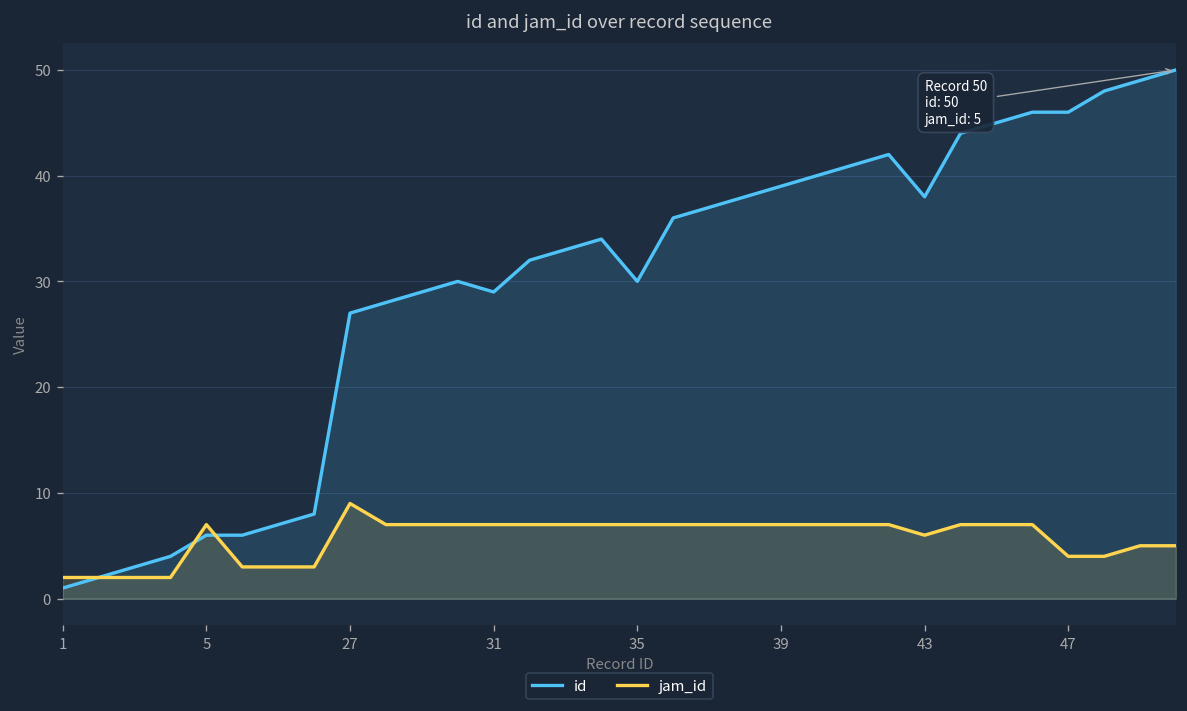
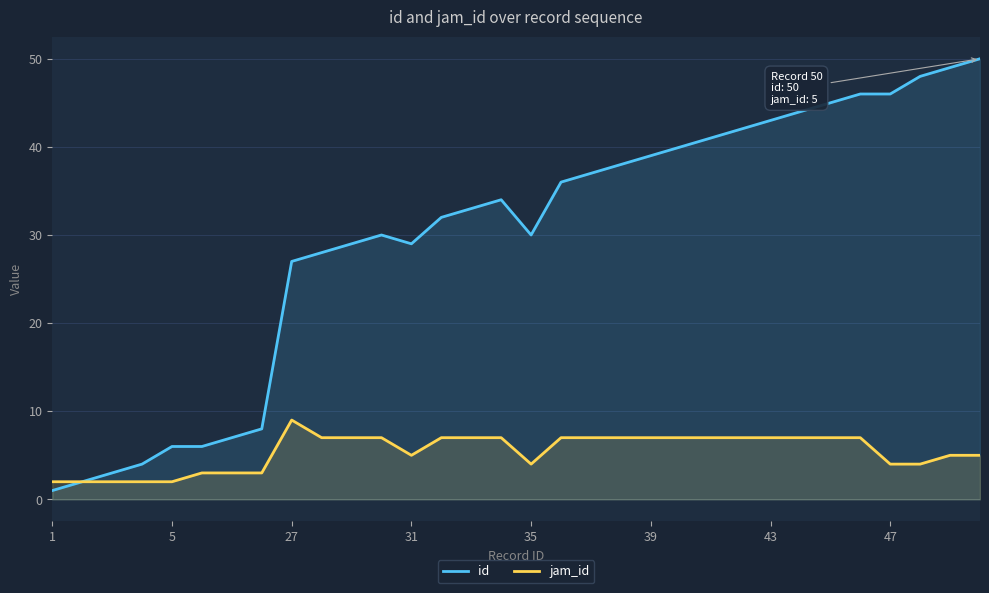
jam_id, 5: 7 -> 2
jam_id, 31: 7 -> 5
jam_id, 35: 7 -> 4
id, 43: 38 -> 43
jam_id, 43: 6 -> 7
